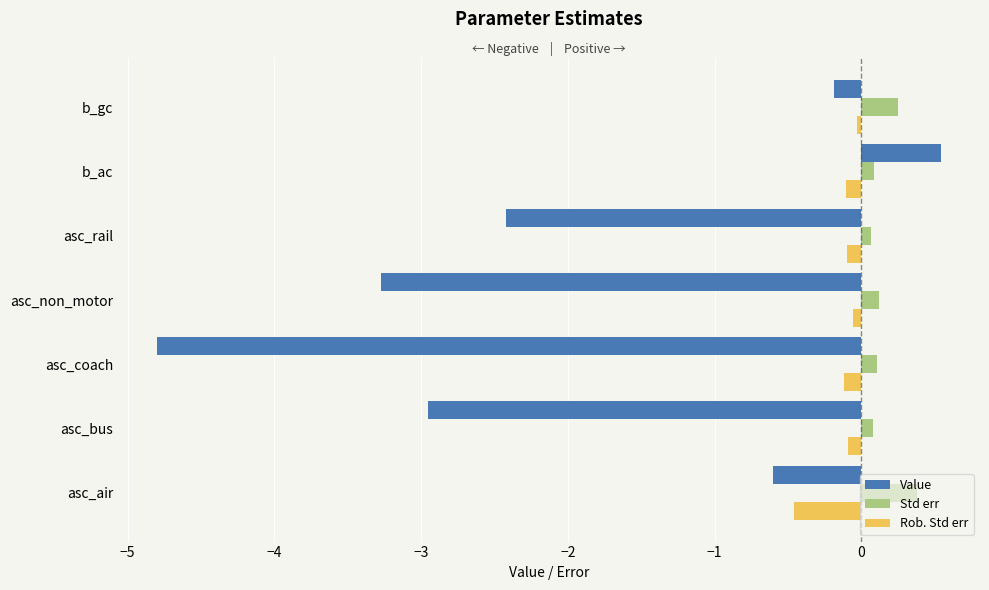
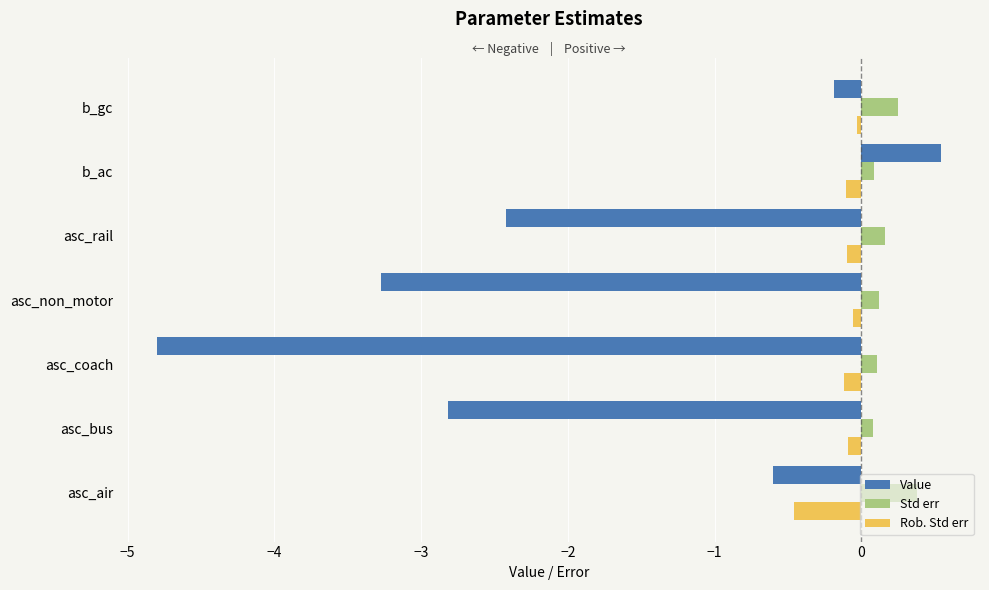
Std err, asc_rail: 0.07 -> 0.16
Value, asc_bus: -2.95 -> -2.82
